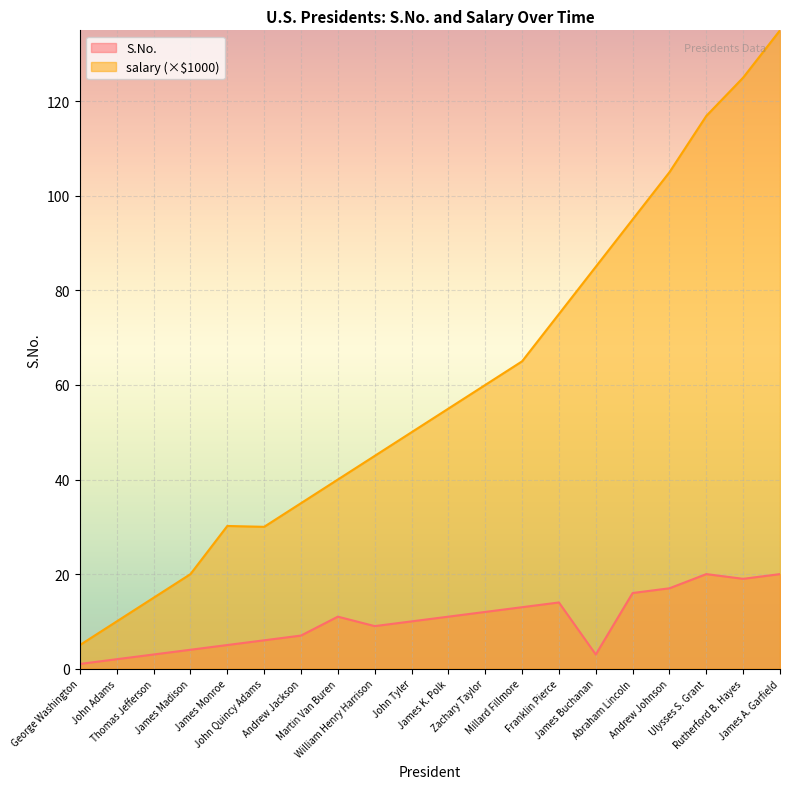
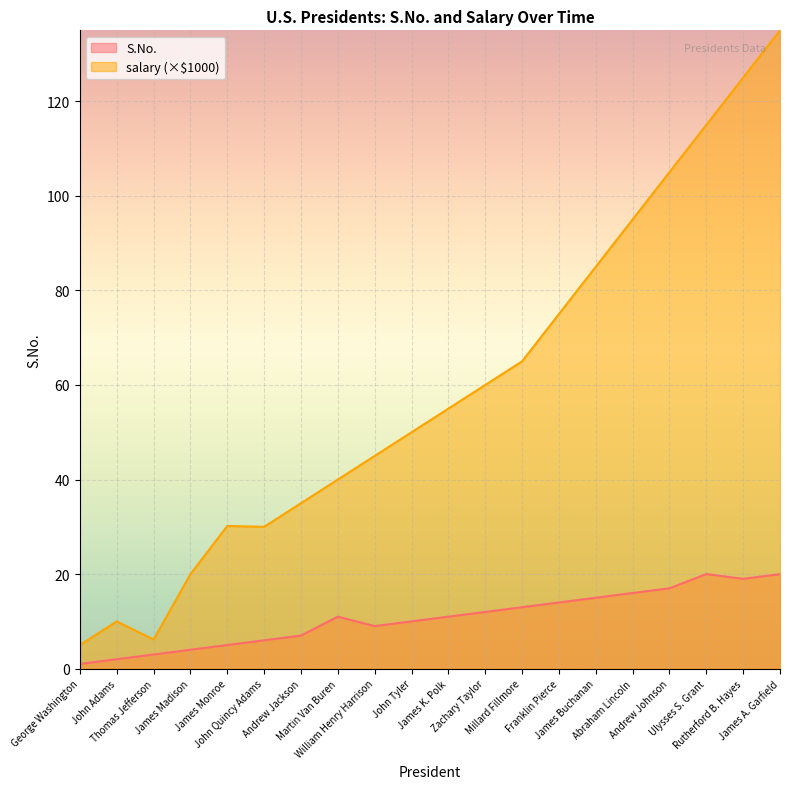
salary (×$1000), Thomas Jefferson: 15 -> 6
S.No., James Buchanan: 3 -> 15
salary (×$1000), Ulysses S. Grant: 117 -> 115
